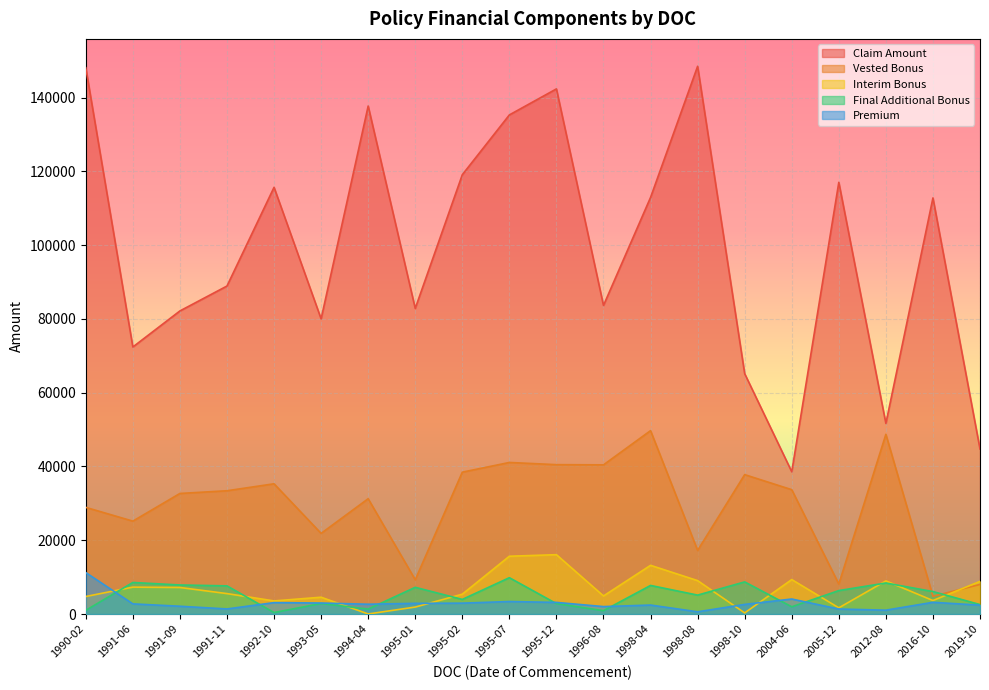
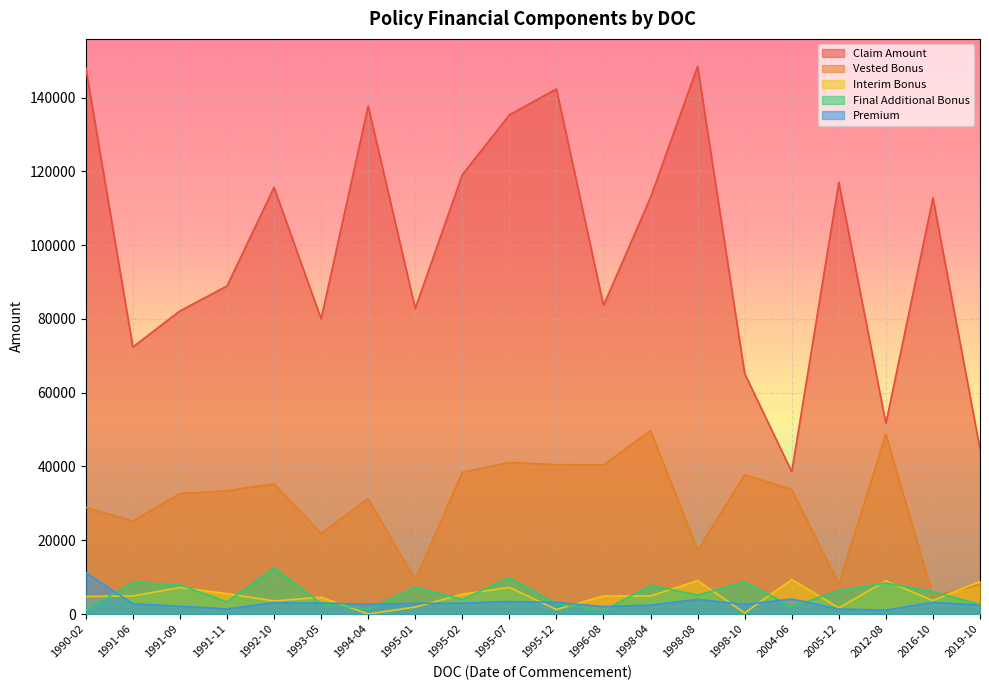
Interim Bonus, 1991-06: 7000 -> 5000
Final Additional Bonus, 1991-11: 8000 -> 3000
Final Additional Bonus, 1992-10: 0 -> 13000
Interim Bonus, 1995-07: 16000 -> 7000
Interim Bonus, 1995-12: 16000 -> 1000
Interim Bonus, 1998-04: 13000 -> 5000
Premium, 1998-08: 1000 -> 4000
